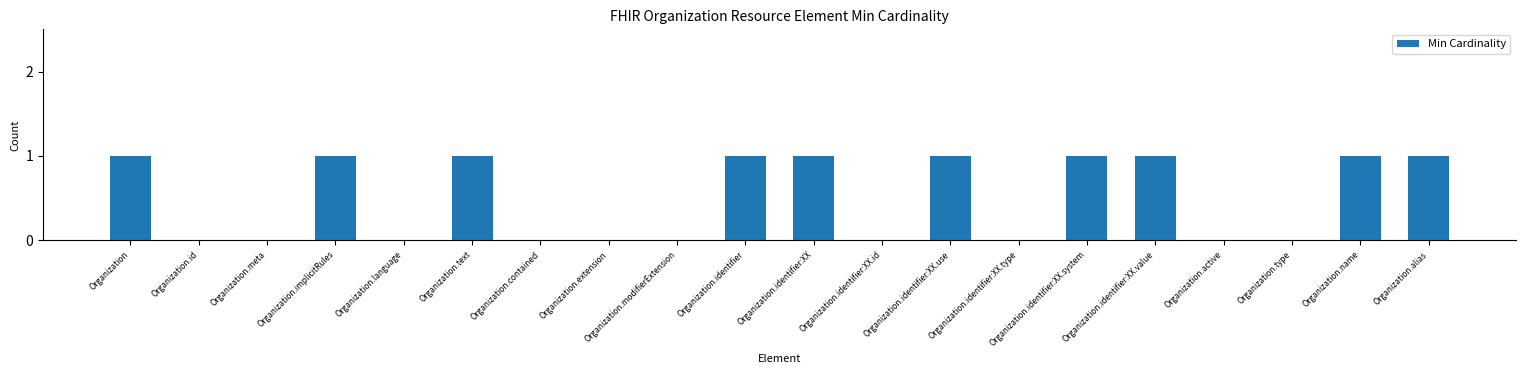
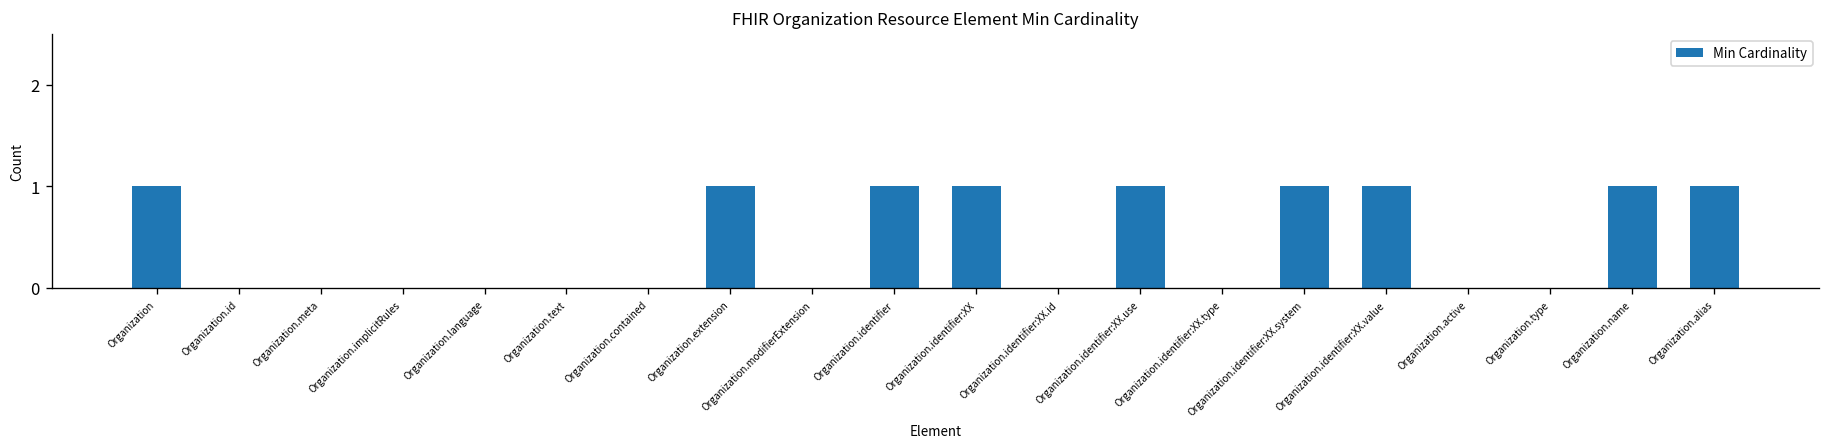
Organization.implicitRules: 1 -> 0
Organization.text: 1 -> 0
Organization.extension: 0 -> 1
